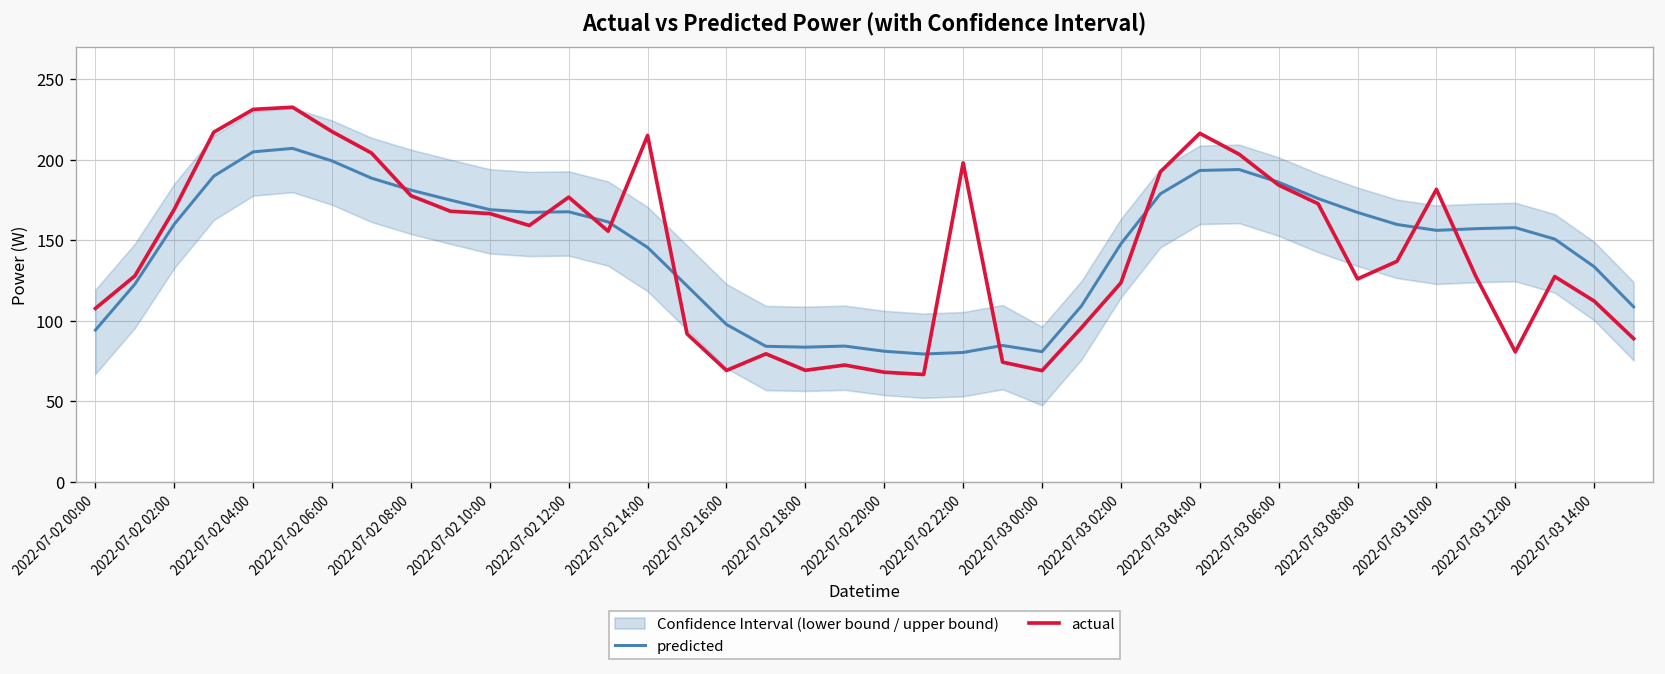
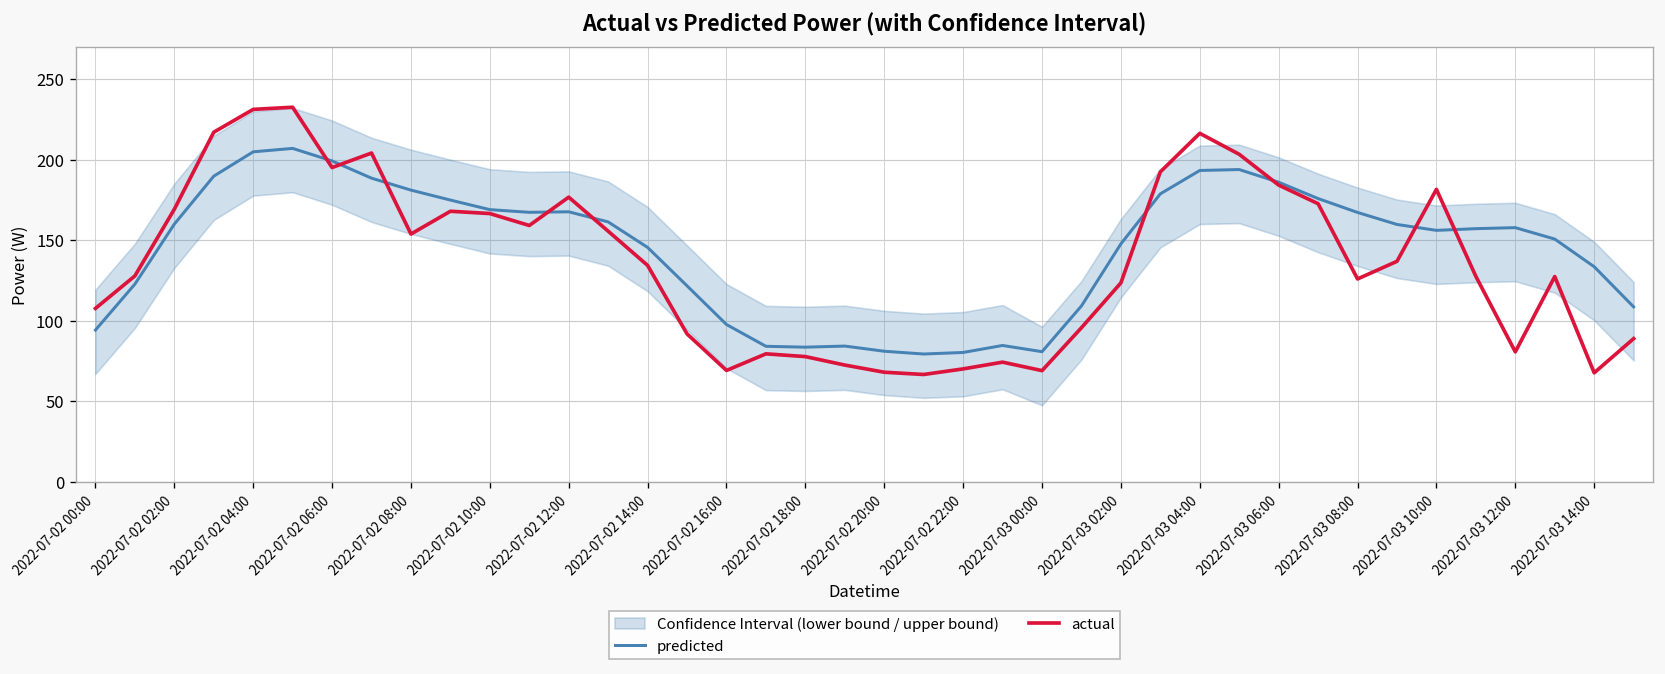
actual, 2022-07-02 06:00: 218 -> 195
actual, 2022-07-02 08:00: 178 -> 154
actual, 2022-07-02 14:00: 215 -> 134
actual, 2022-07-02 18:00: 69 -> 78
actual, 2022-07-02 22:00: 198 -> 70
actual, 2022-07-03 14:00: 112 -> 68
